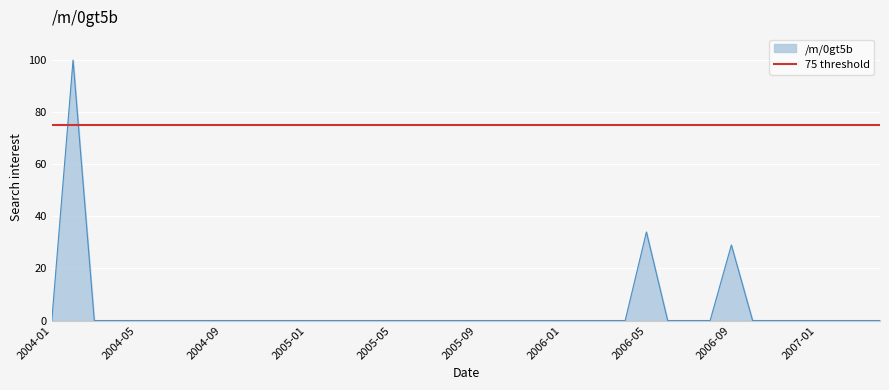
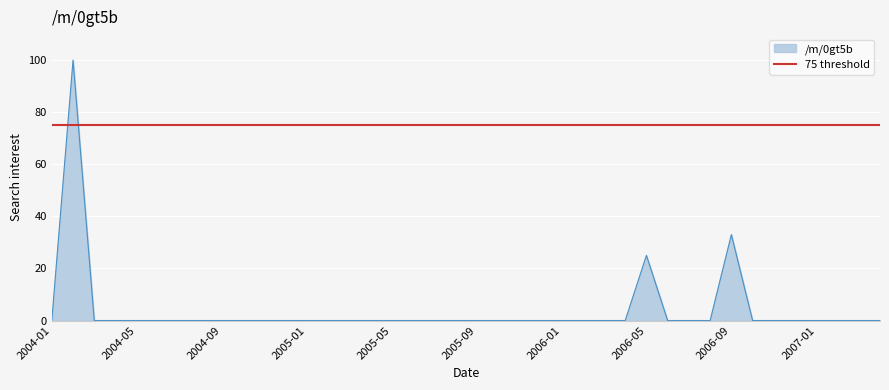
2006-05: 34 -> 25
2006-09: 29 -> 33
